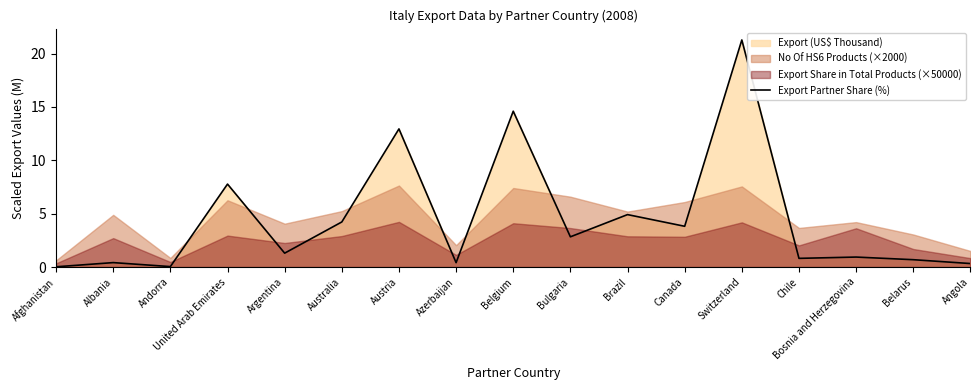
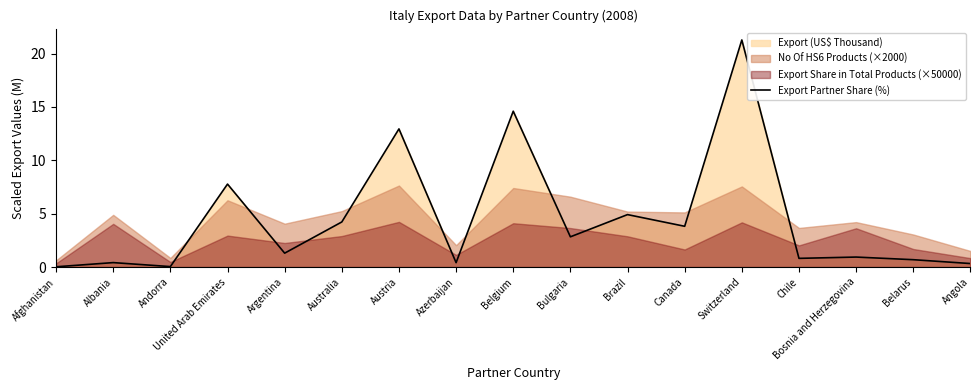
Export Share in Total Products (×50000), Albania: 2.7 -> 4.0
No Of HS6 Products (×2000), Canada: 6.1 -> 5.1
Export Share in Total Products (×50000), Canada: 2.8 -> 1.6
